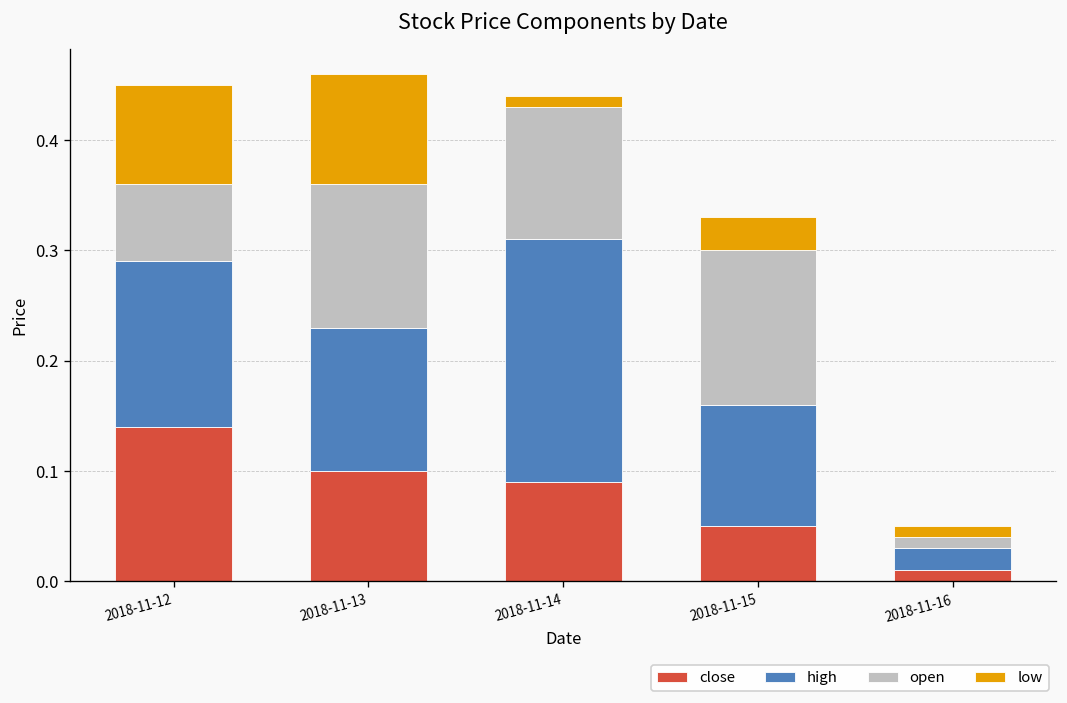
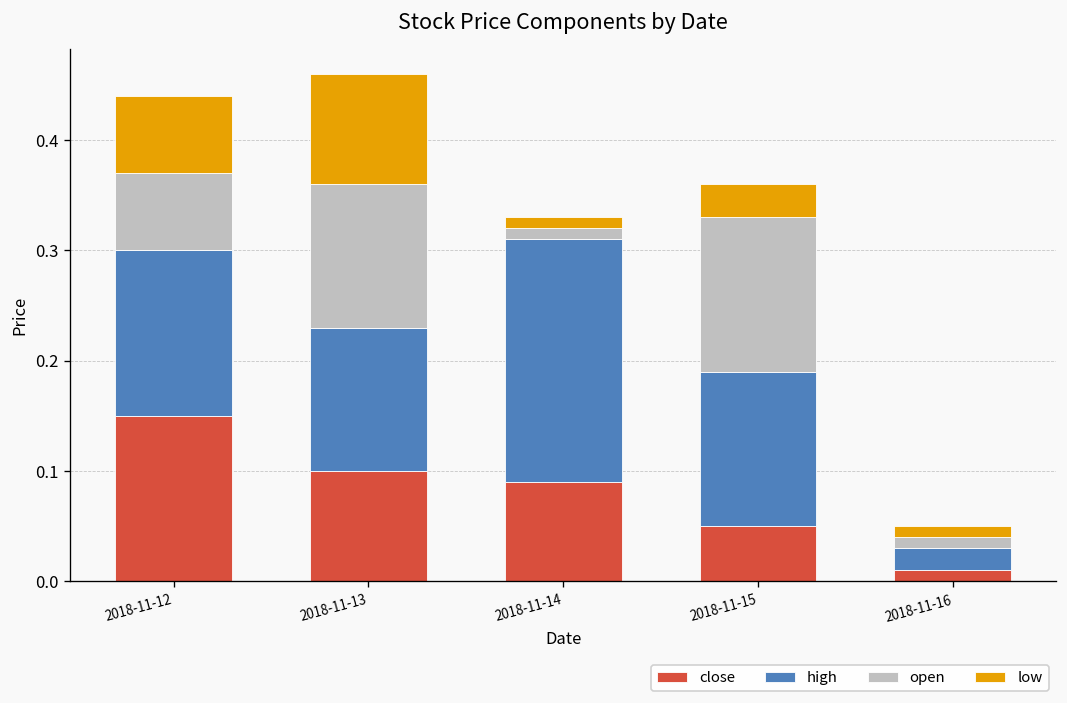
close, 2018-11-12: 0.14 -> 0.15
low, 2018-11-12: 0.09 -> 0.07
open, 2018-11-14: 0.12 -> 0.01
high, 2018-11-15: 0.11 -> 0.14
